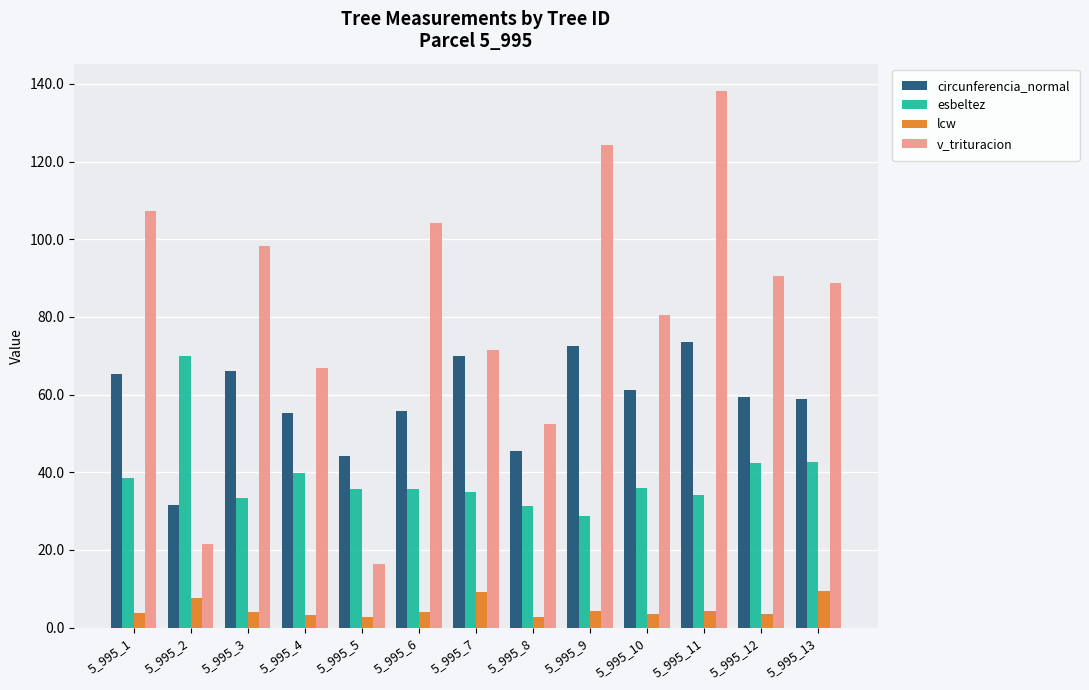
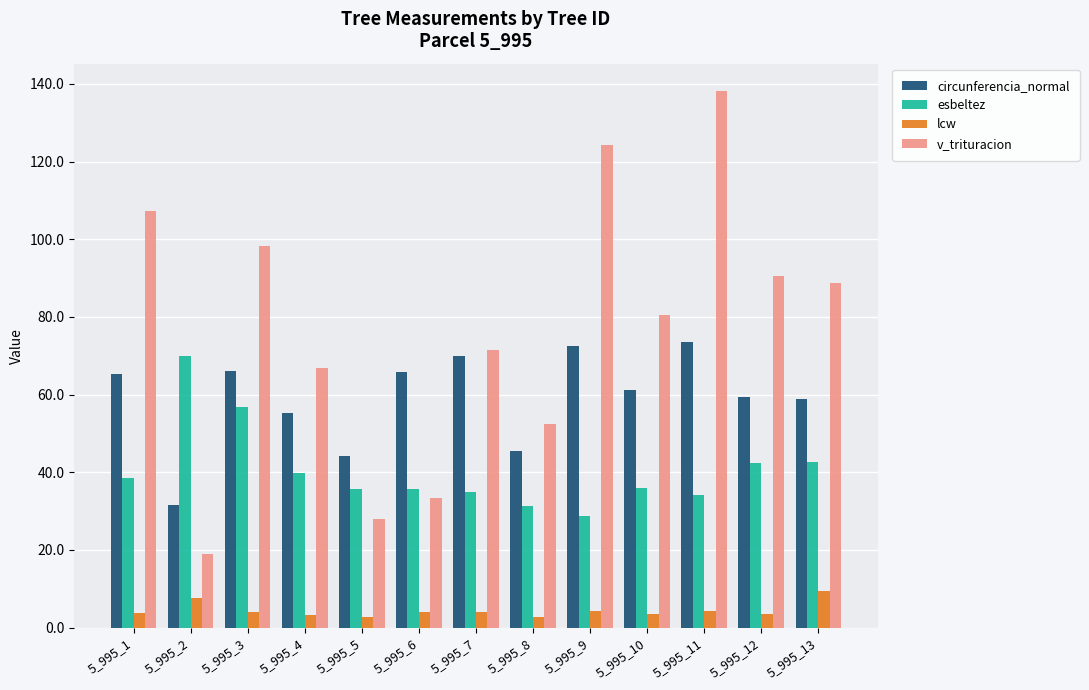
v_trituracion, 5_995_2: 22 -> 19
esbeltez, 5_995_3: 33 -> 57
v_trituracion, 5_995_5: 16 -> 28
circunferencia_normal, 5_995_6: 56 -> 66
v_trituracion, 5_995_6: 104 -> 33
lcw, 5_995_7: 9 -> 4
